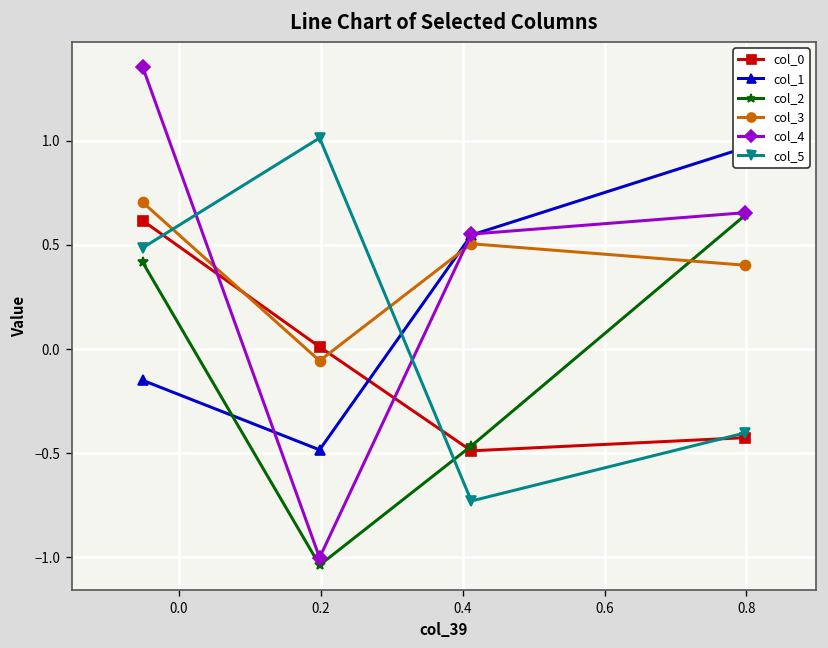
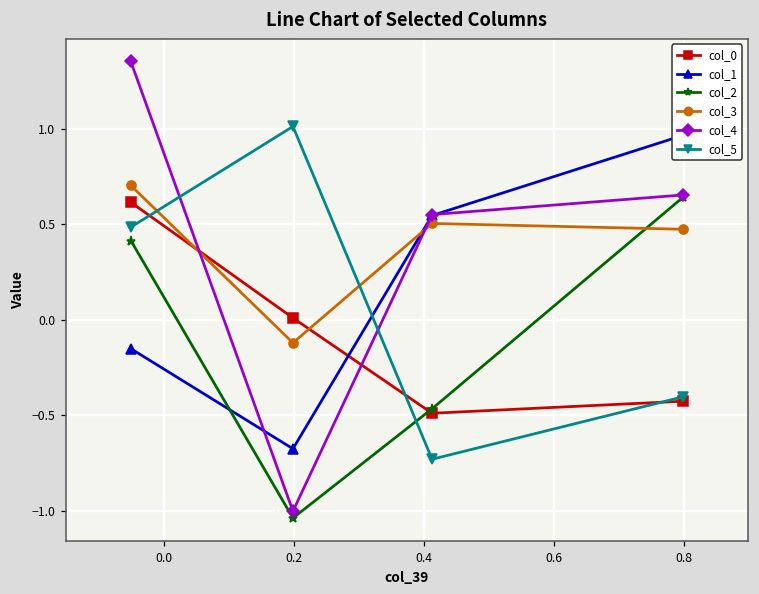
col_1, 0.2: -0.48 -> -0.68
col_3, 0.2: -0.06 -> -0.12
col_3, 0.8: 0.40 -> 0.47
